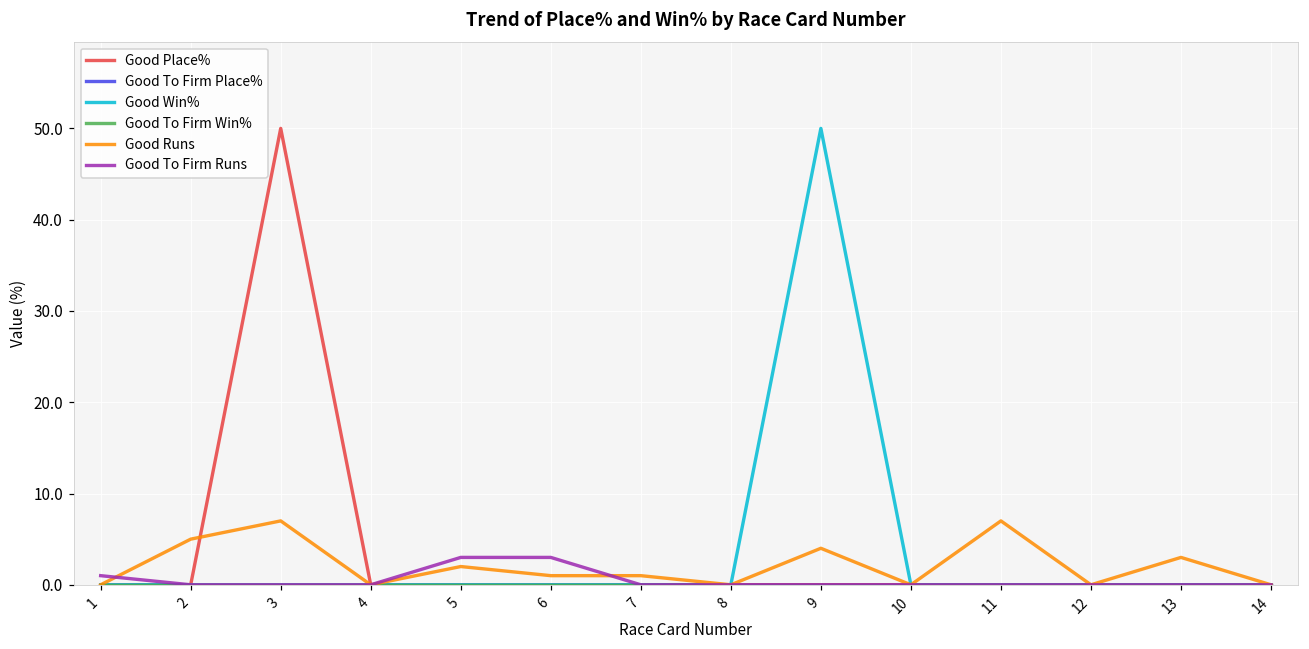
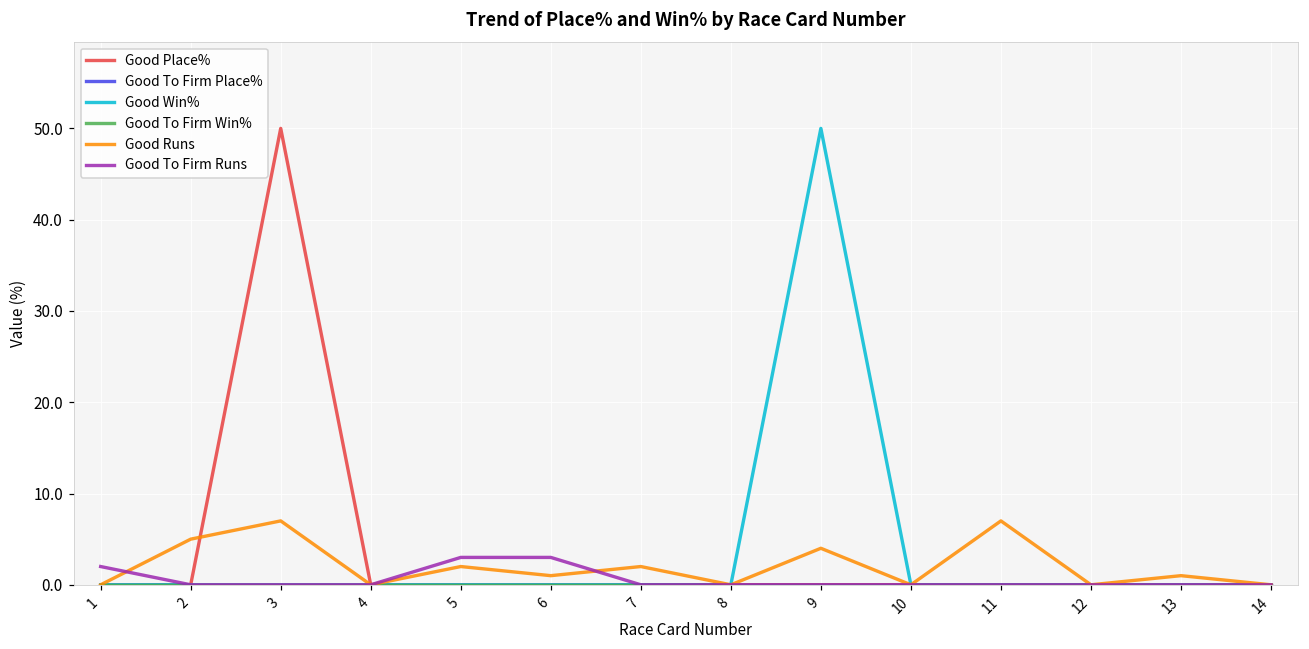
Good To Firm Runs, 1: 1 -> 2
Good Runs, 7: 1 -> 2
Good Runs, 13: 3 -> 1
